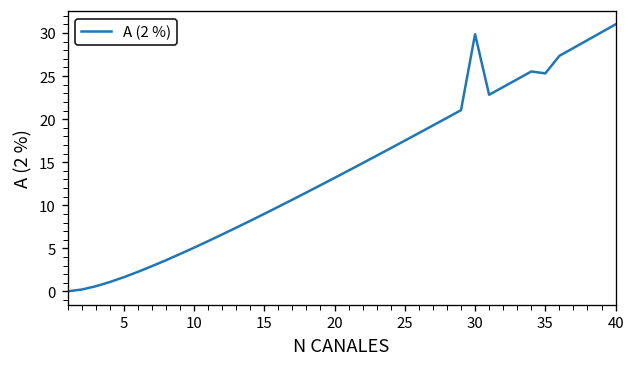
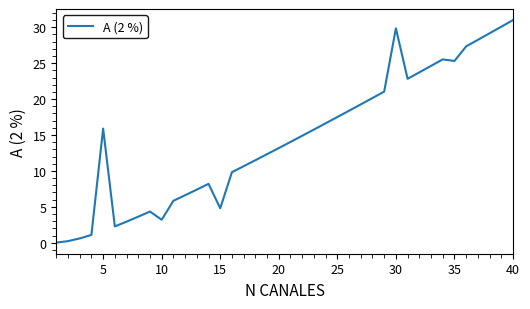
5: 2 -> 16
10: 5 -> 3
15: 9 -> 5
